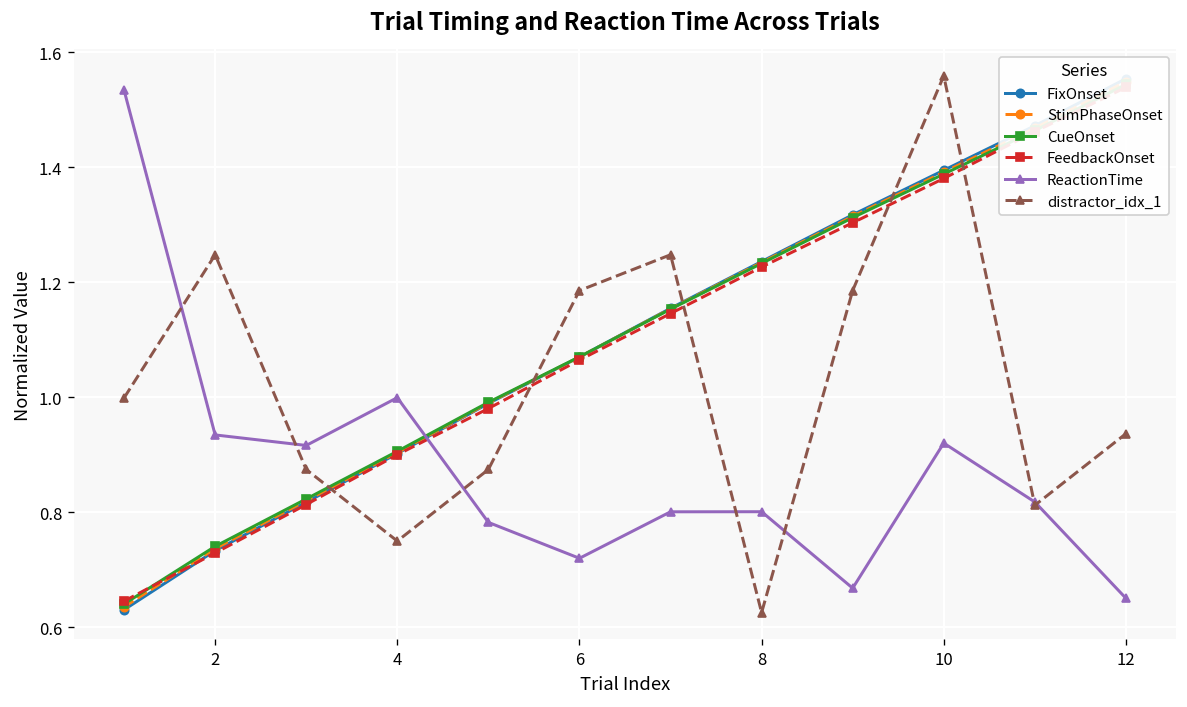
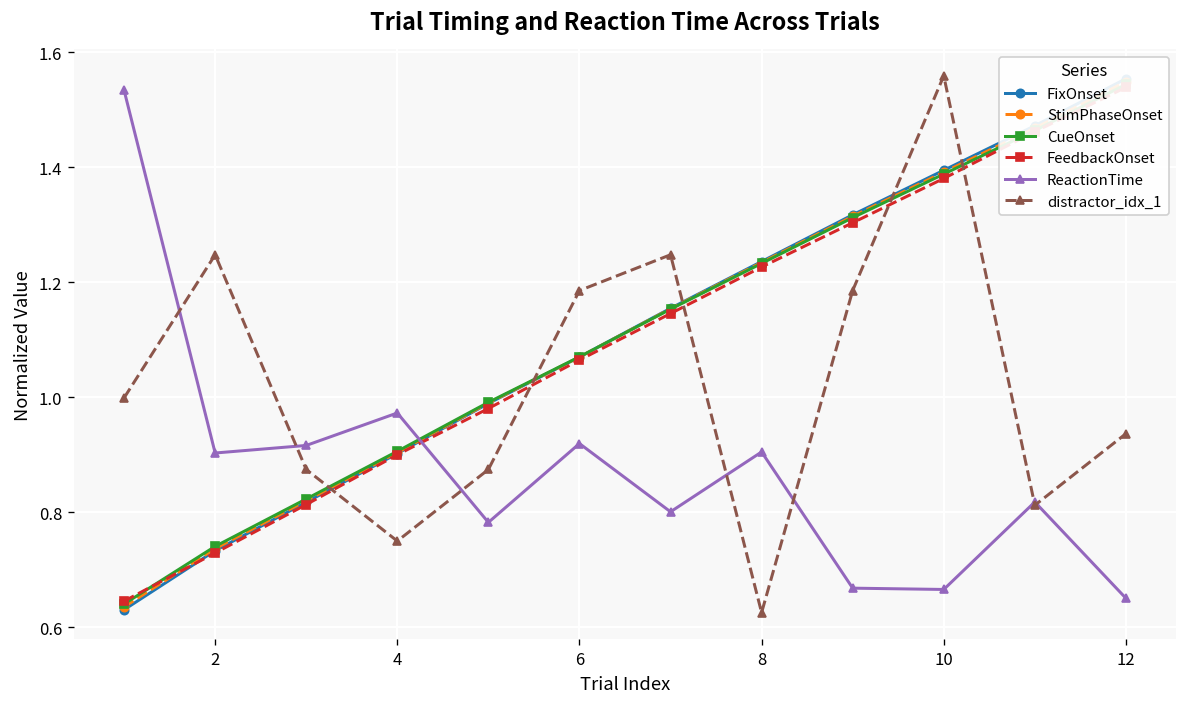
ReactionTime, 2: 0.93 -> 0.90
ReactionTime, 4: 1.00 -> 0.97
ReactionTime, 6: 0.72 -> 0.92
ReactionTime, 8: 0.80 -> 0.90
ReactionTime, 10: 0.92 -> 0.67
